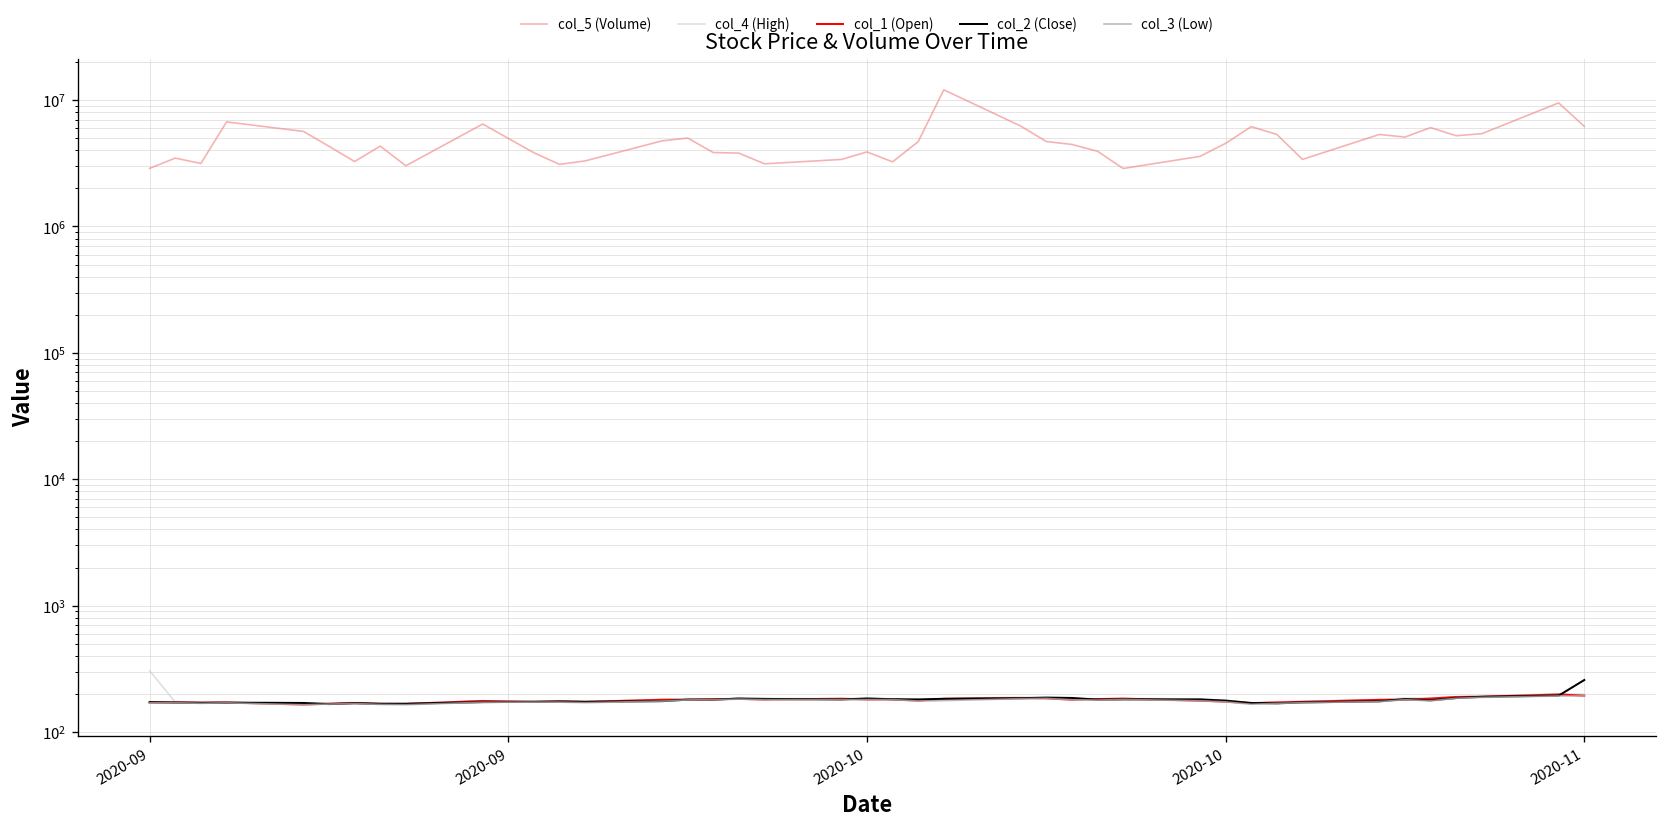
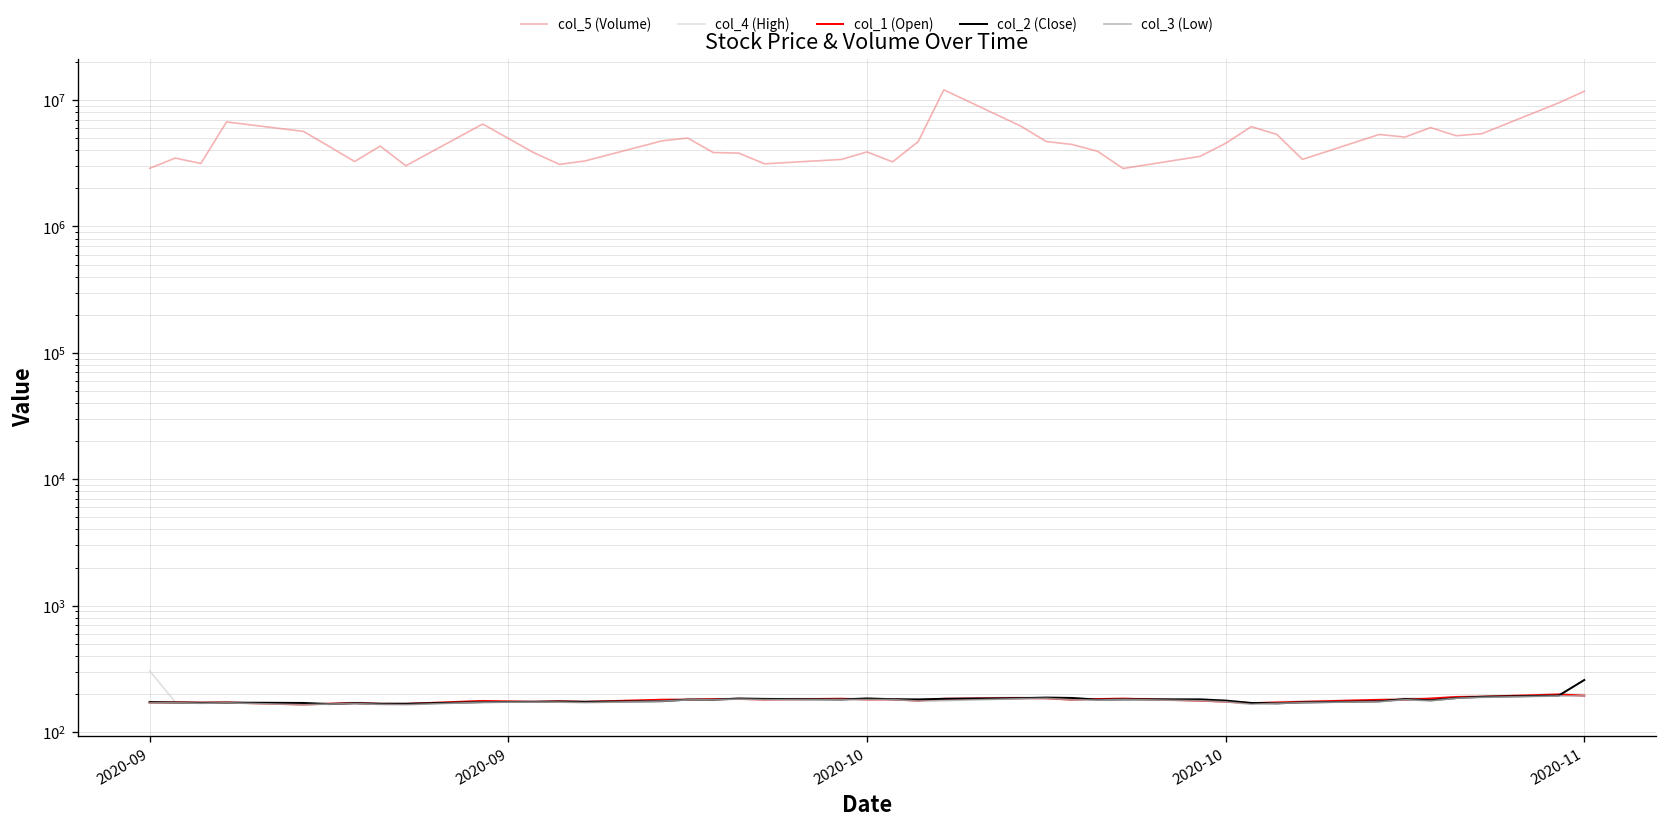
col_5 (Volume), 2020-11: 6000000 -> 12000000
